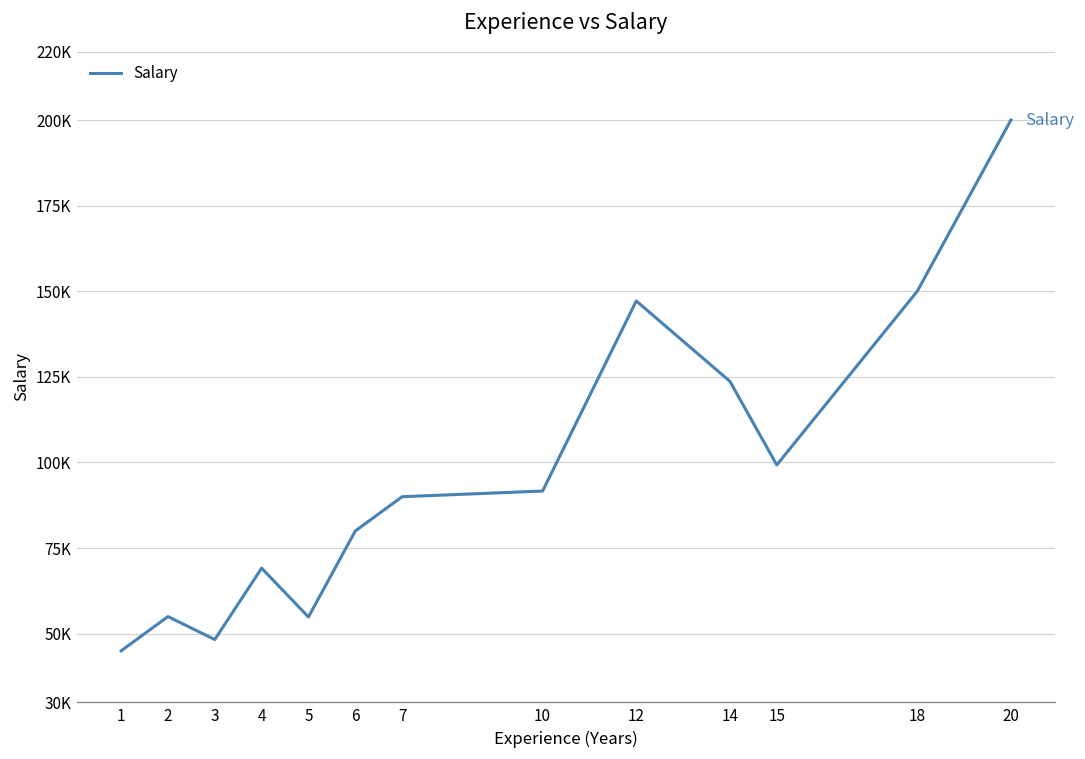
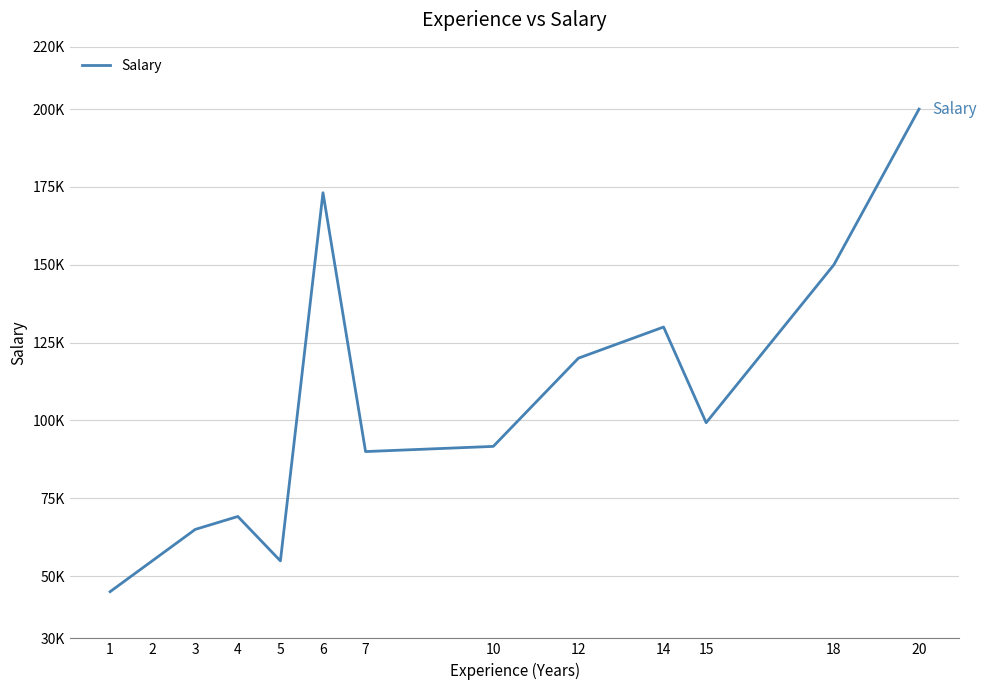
3: 48000 -> 65000
6: 80000 -> 173000
12: 147000 -> 120000
14: 124000 -> 130000
